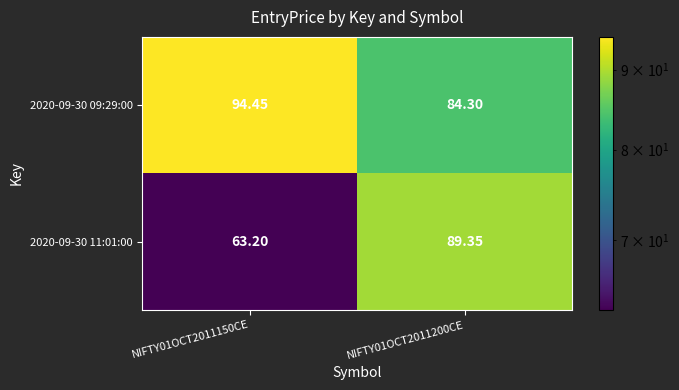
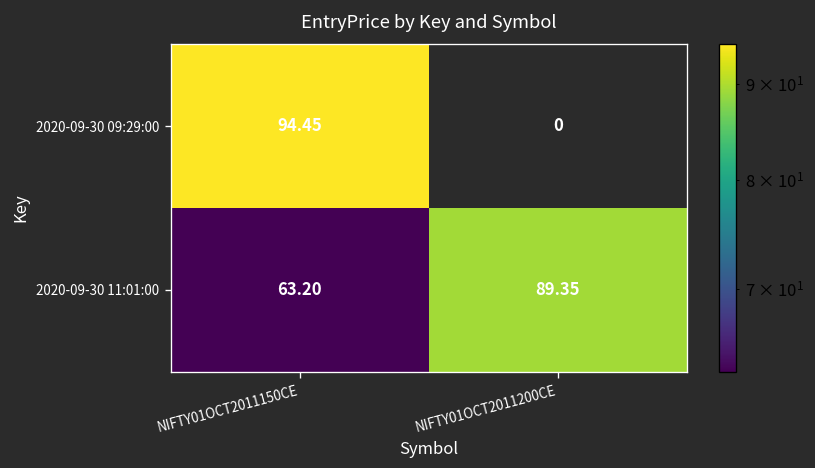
2020-09-30 09:29:00, NIFTY01OCT2011200CE: 84.30 -> 0
